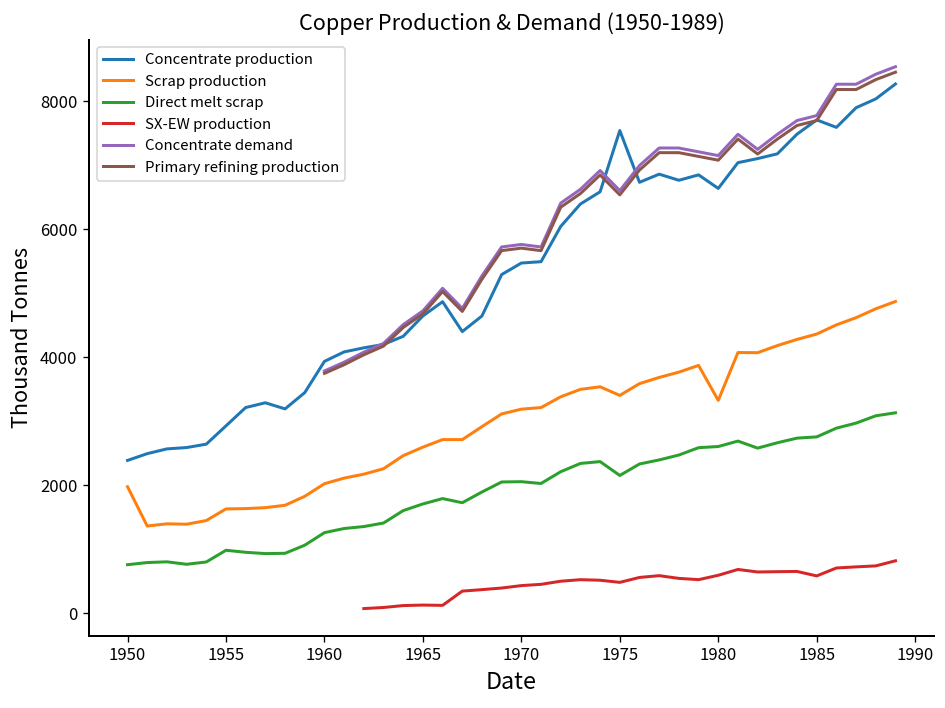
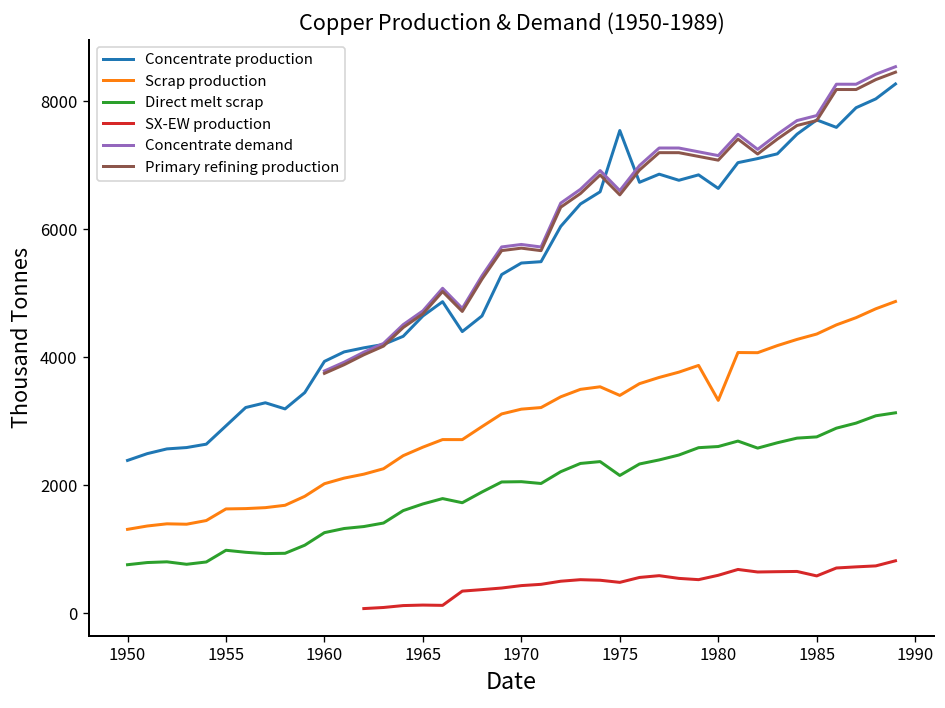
Scrap production, 1950: 2000 -> 1300
